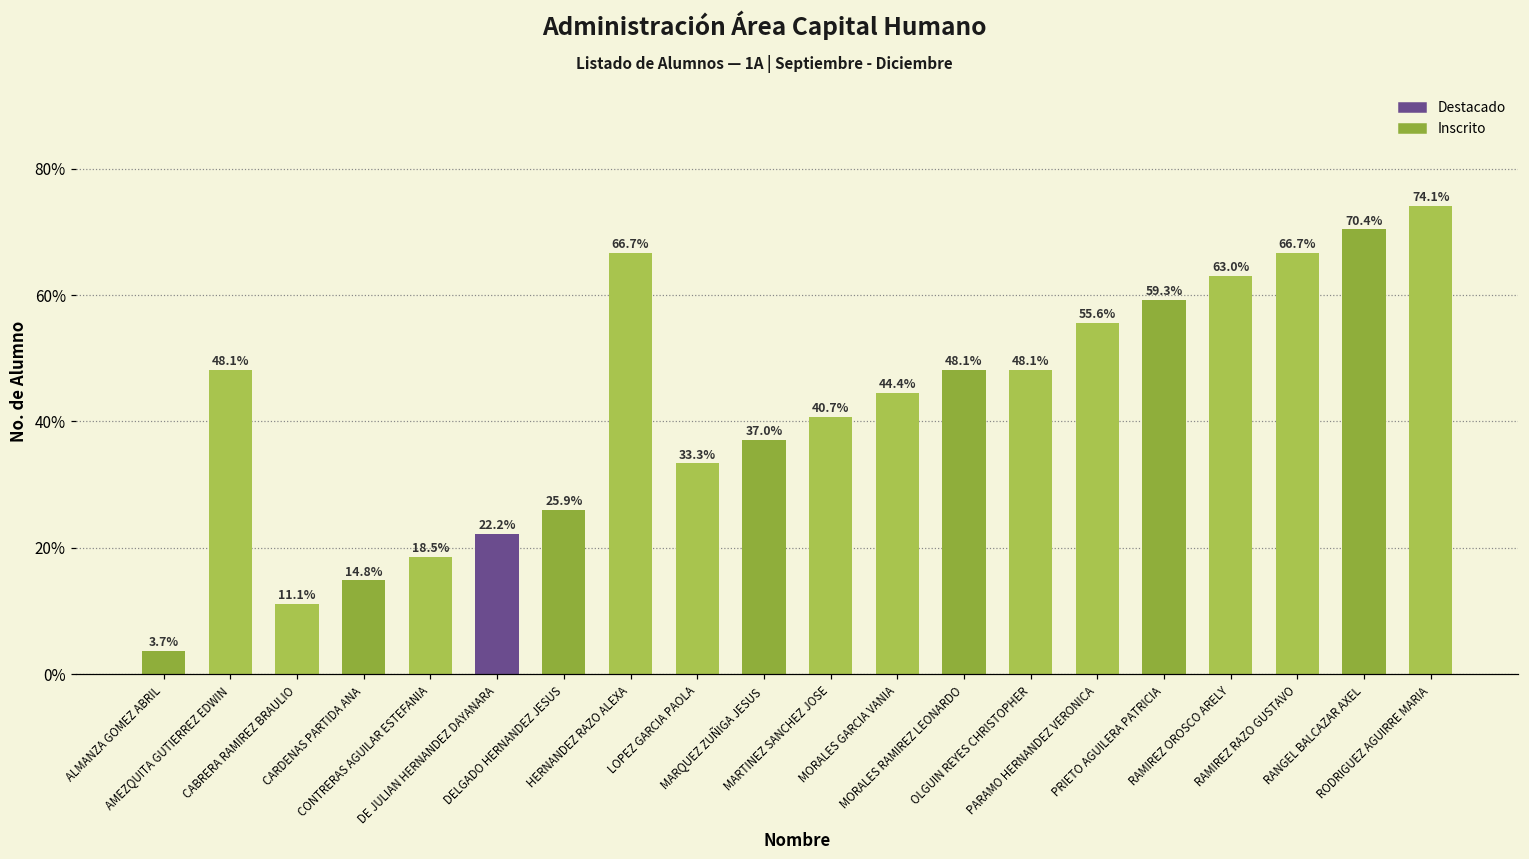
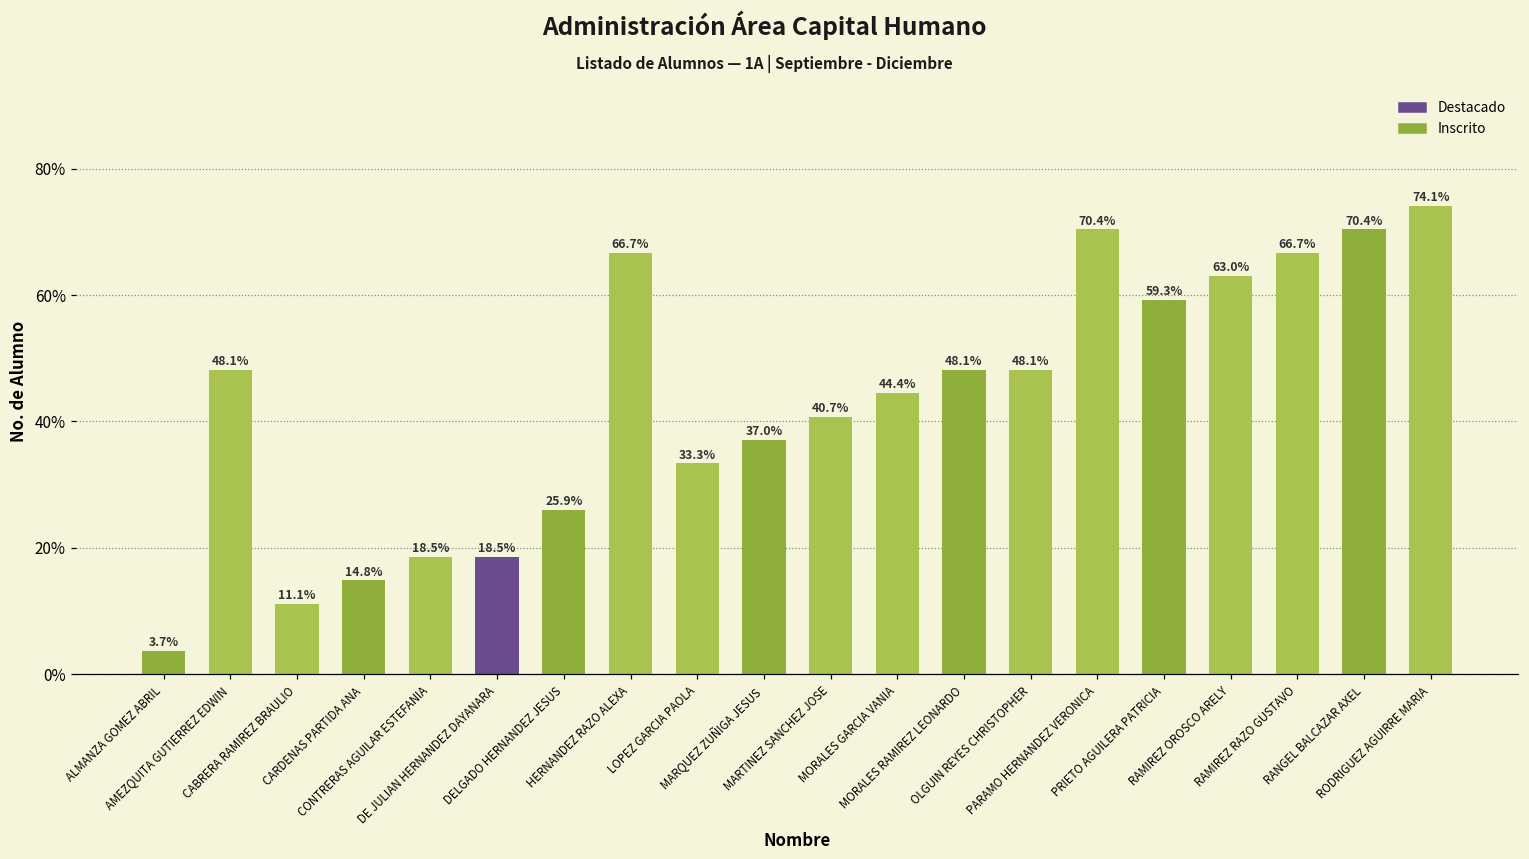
DE JULIAN HERNANDEZ DAYANARA: 22.2% -> 18.5%
PARAMO HERNANDEZ VERONICA: 55.6% -> 70.4%
